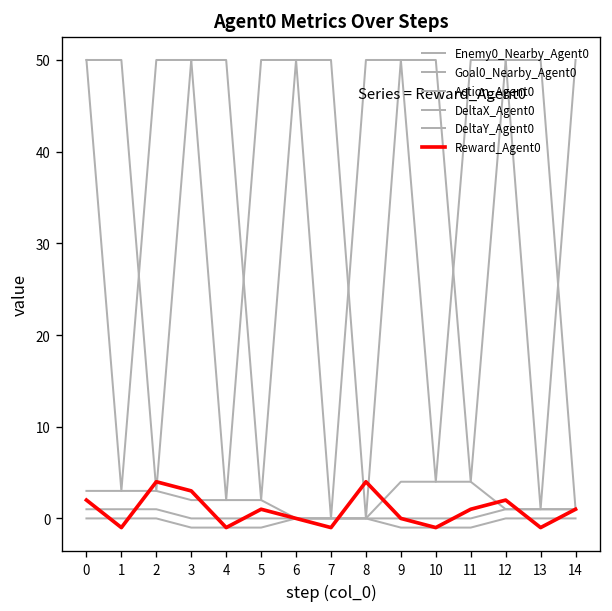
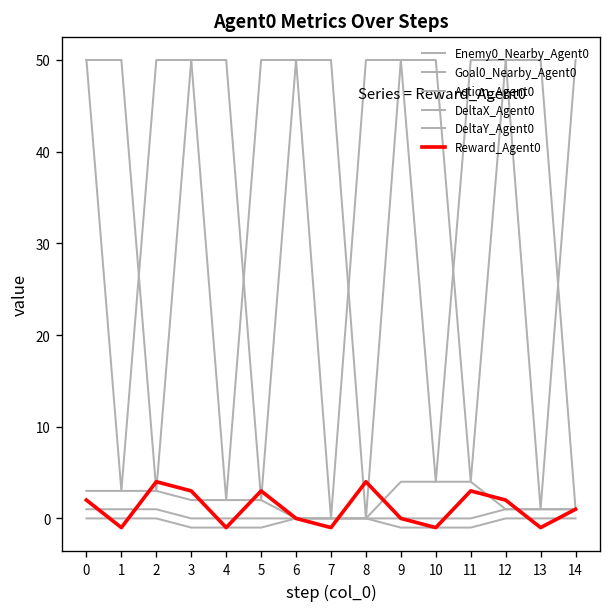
Reward_Agent0, 5: 1 -> 3
Reward_Agent0, 11: 1 -> 3
